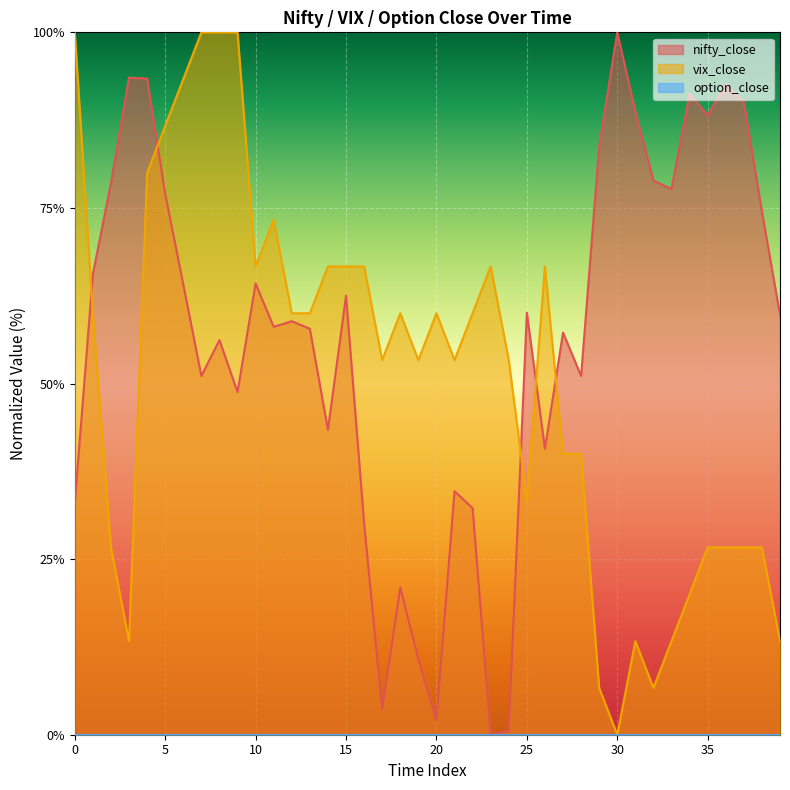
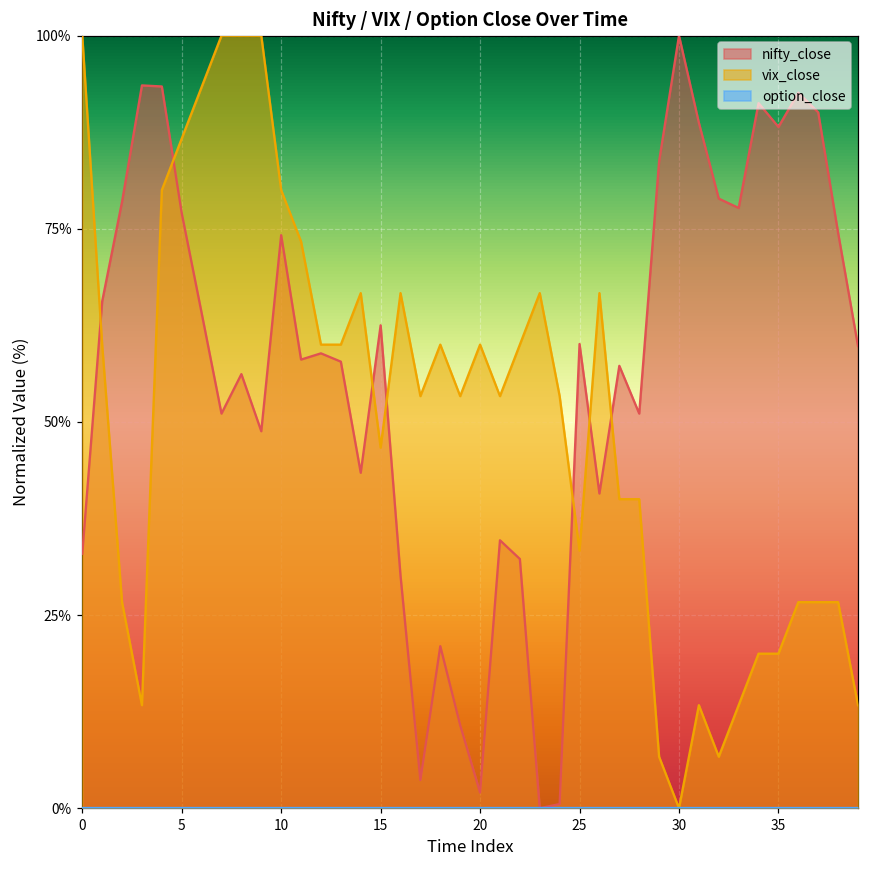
nifty_close, 10: 64% -> 74%
vix_close, 10: 67% -> 80%
vix_close, 15: 67% -> 47%
vix_close, 35: 27% -> 20%
